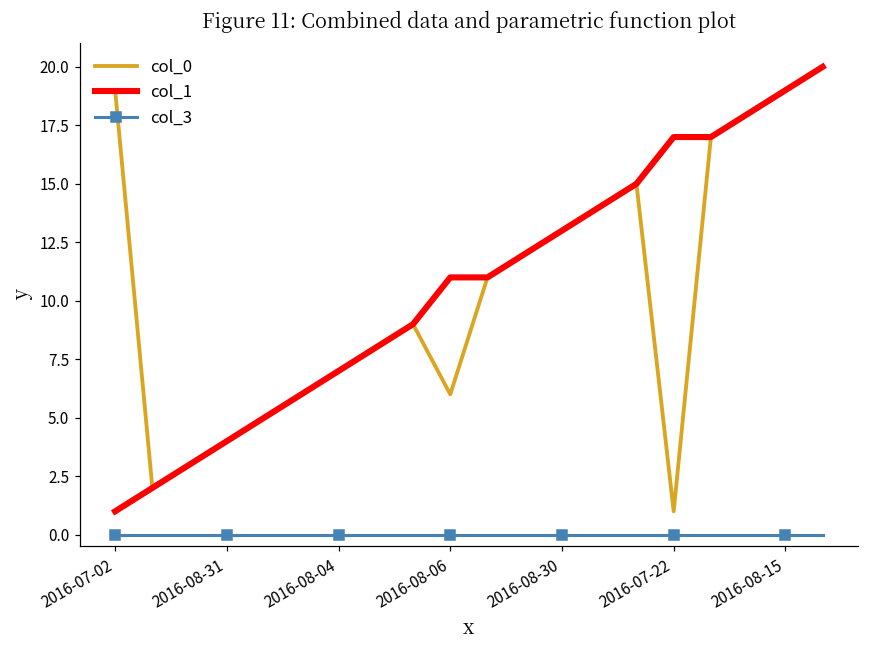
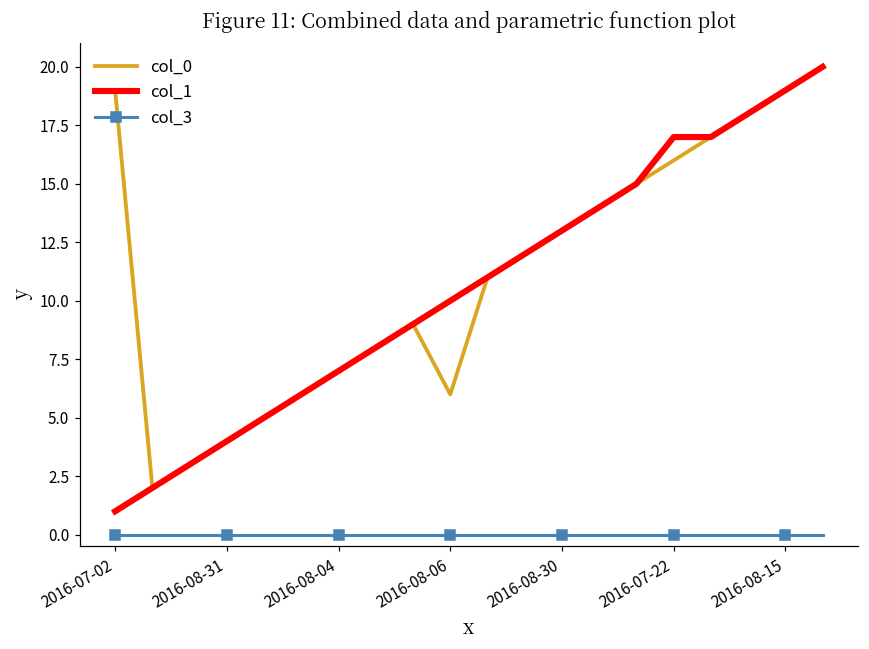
col_1, 2016-08-06: 11 -> 10
col_0, 2016-07-22: 1 -> 16
